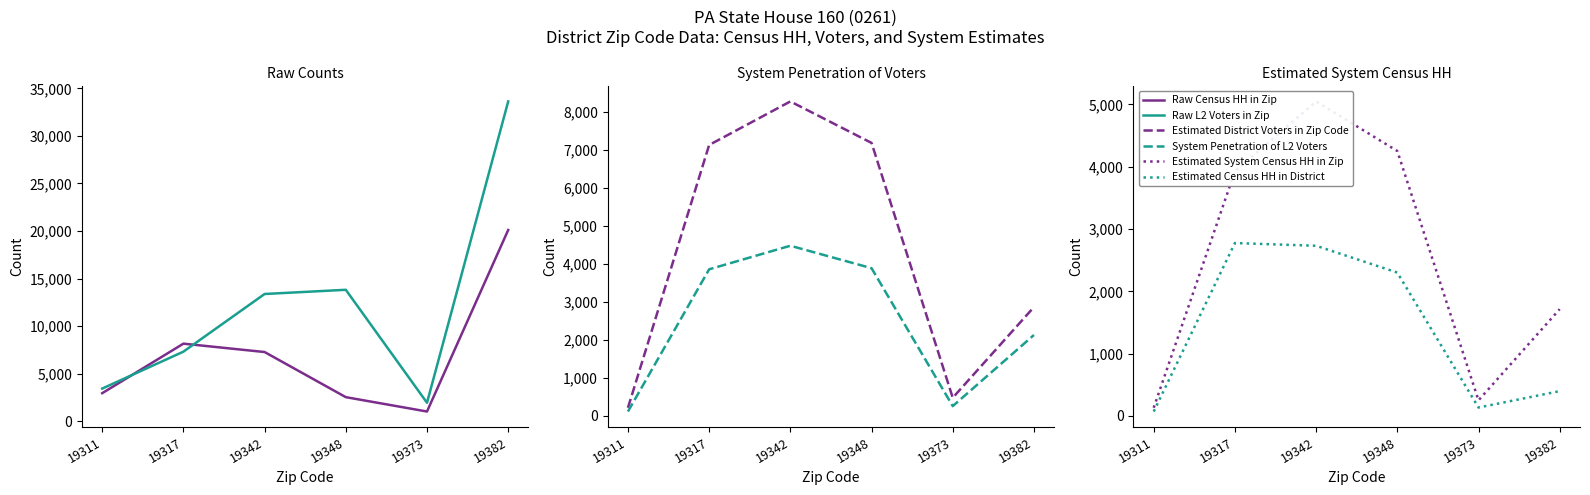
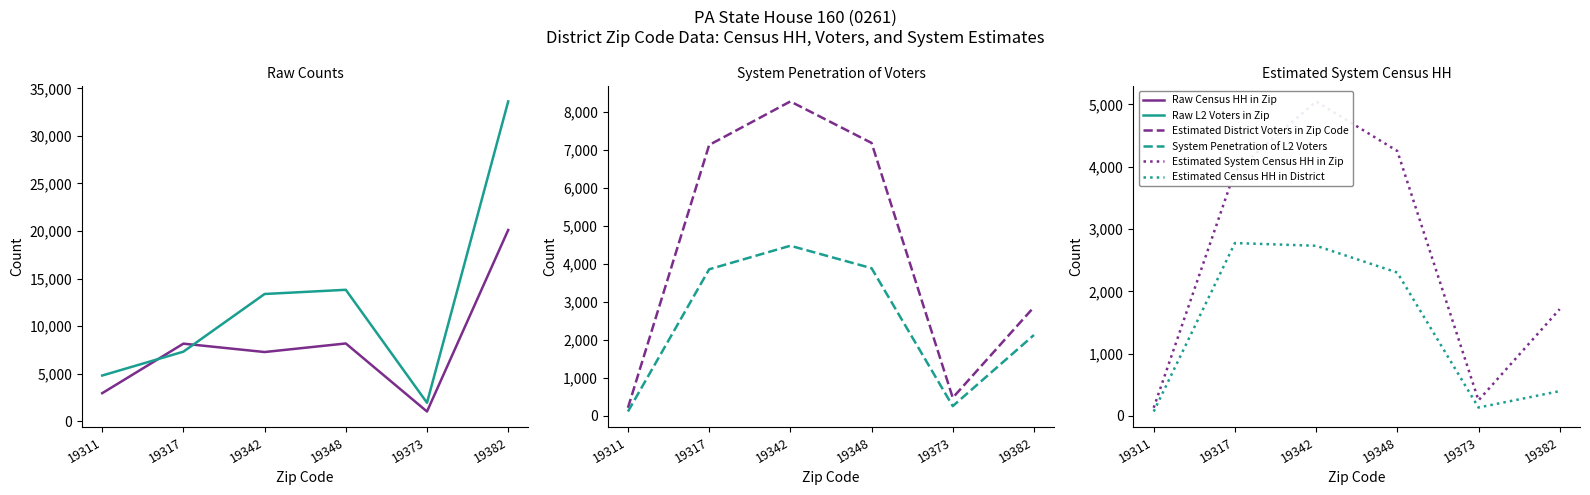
Raw Counts, Raw L2 Voters in Zip, 19311: 3,000 -> 5,000
Raw Counts, Raw Census HH in Zip, 19348: 3,000 -> 8,000
